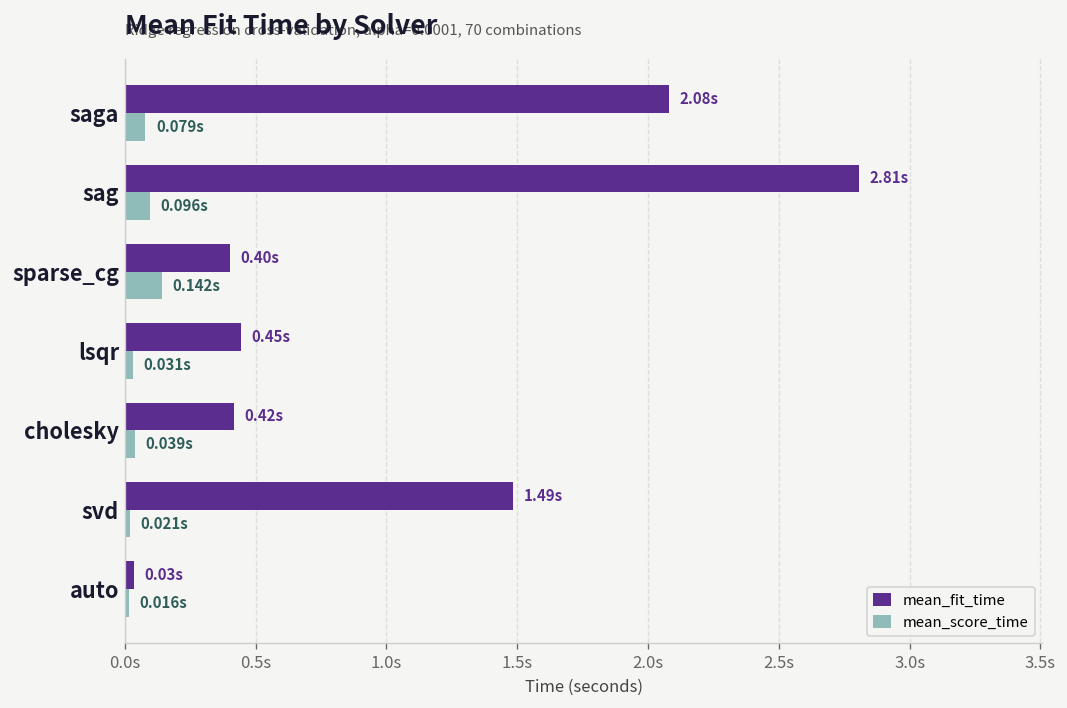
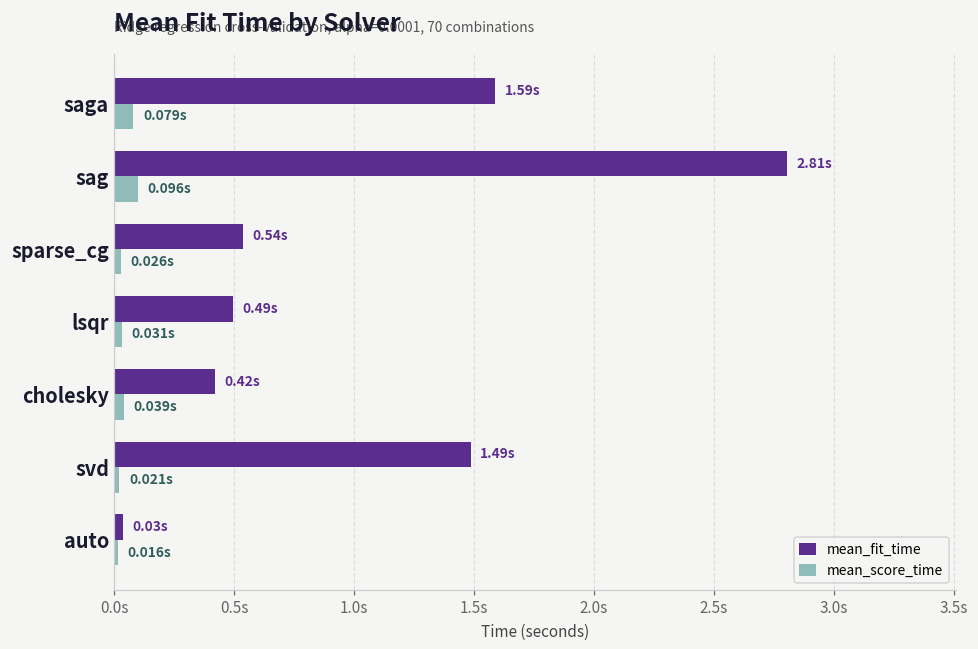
mean_fit_time, saga: 2.08s -> 1.59s
mean_fit_time, sparse_cg: 0.40s -> 0.54s
mean_score_time, sparse_cg: 0.142s -> 0.026s
mean_fit_time, lsqr: 0.45s -> 0.49s
